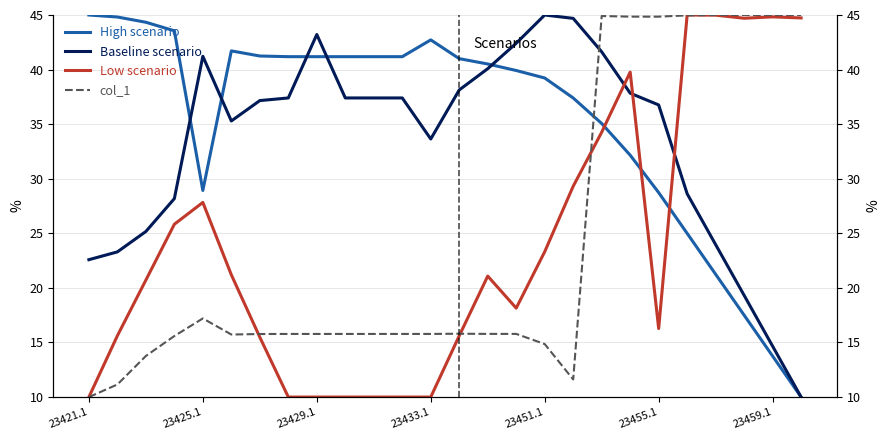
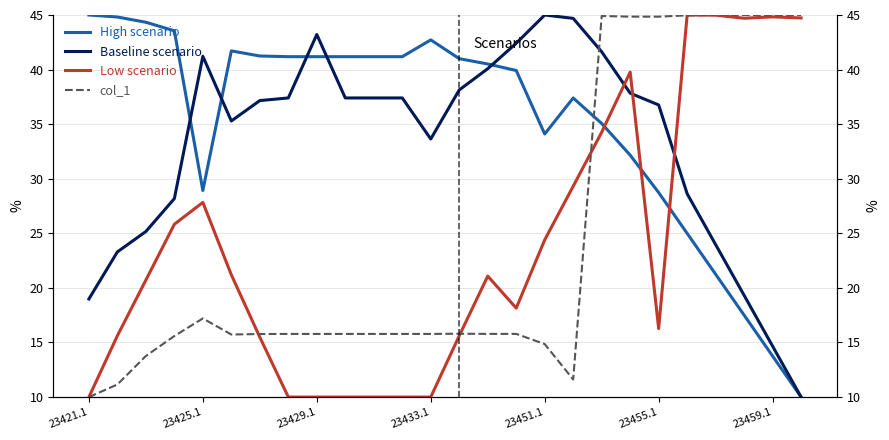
Baseline scenario, 23421.1: 22.6 -> 19.0
High scenario, 23451.1: 39.2 -> 34.1
Low scenario, 23451.1: 23.3 -> 24.4
